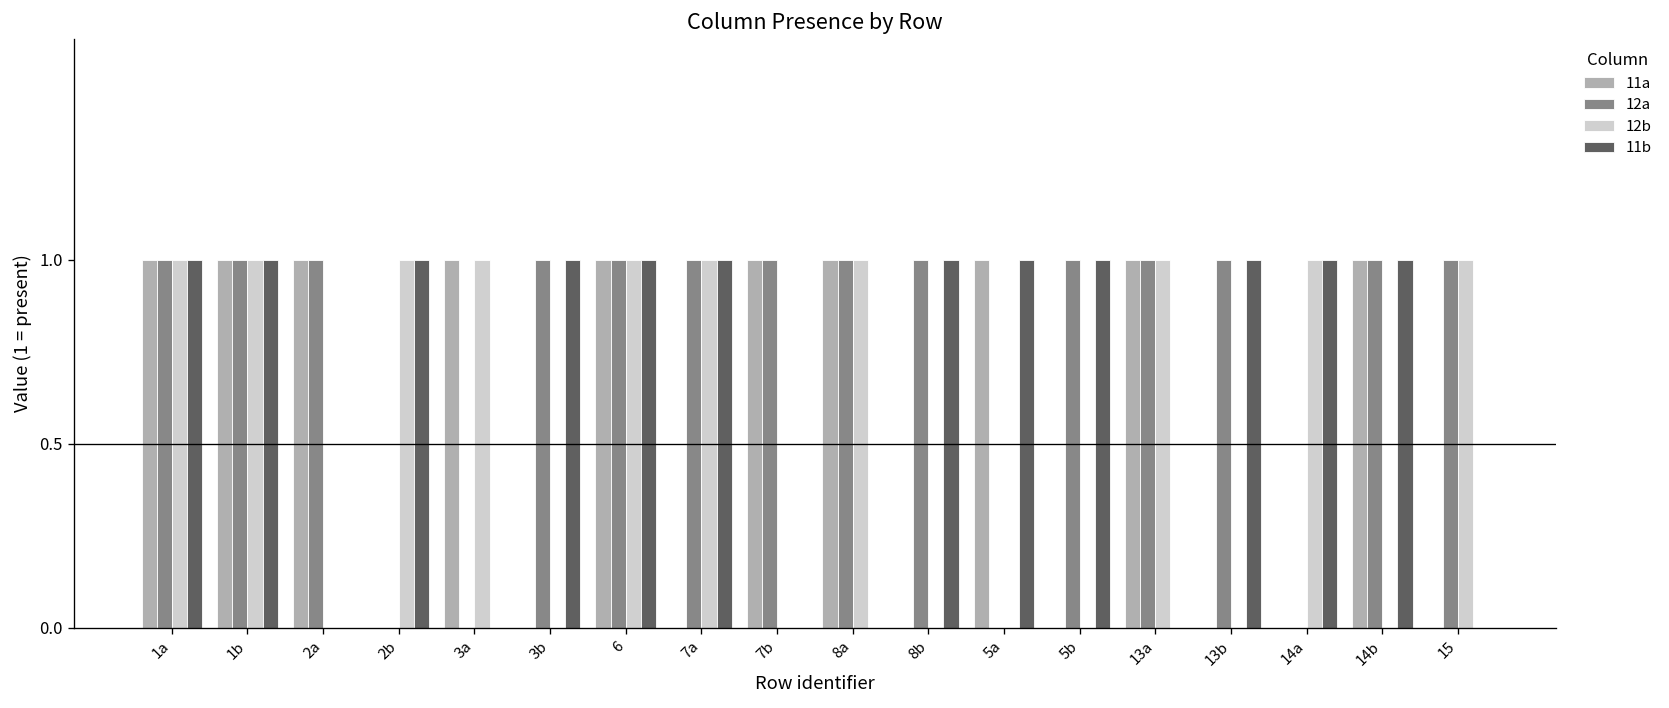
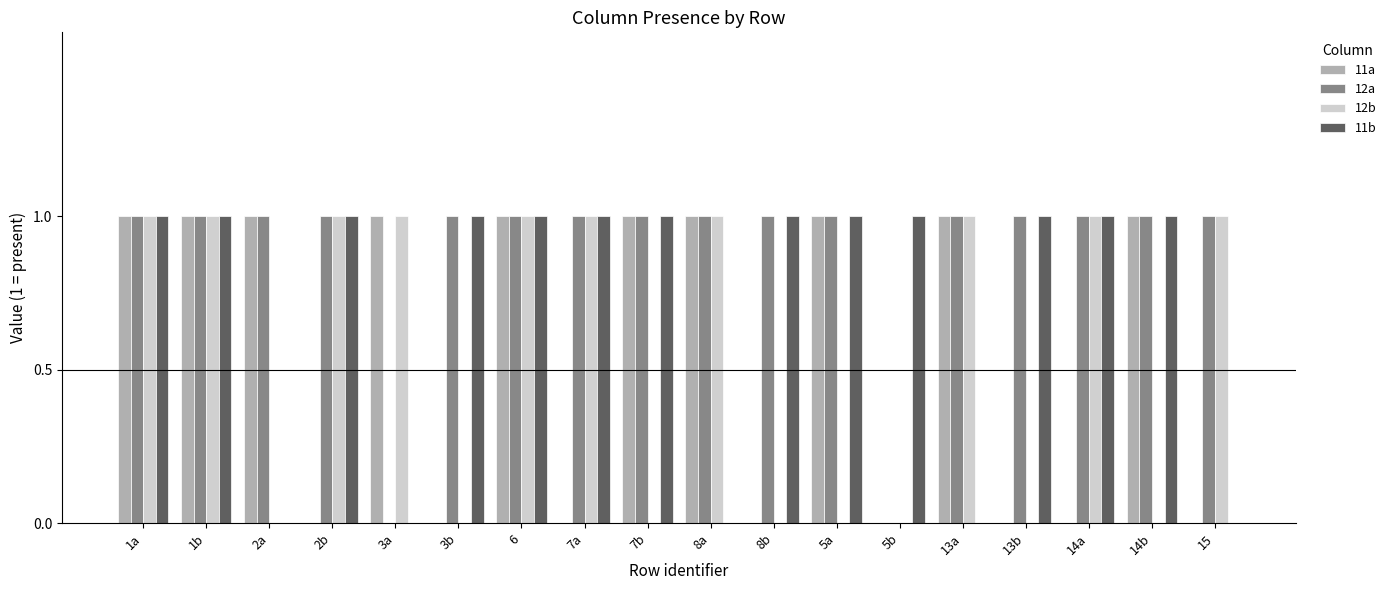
12a, 2b: 0 -> 1
11b, 7b: 0 -> 1
12a, 5a: 0 -> 1
12a, 5b: 1 -> 0
12a, 14a: 0 -> 1
